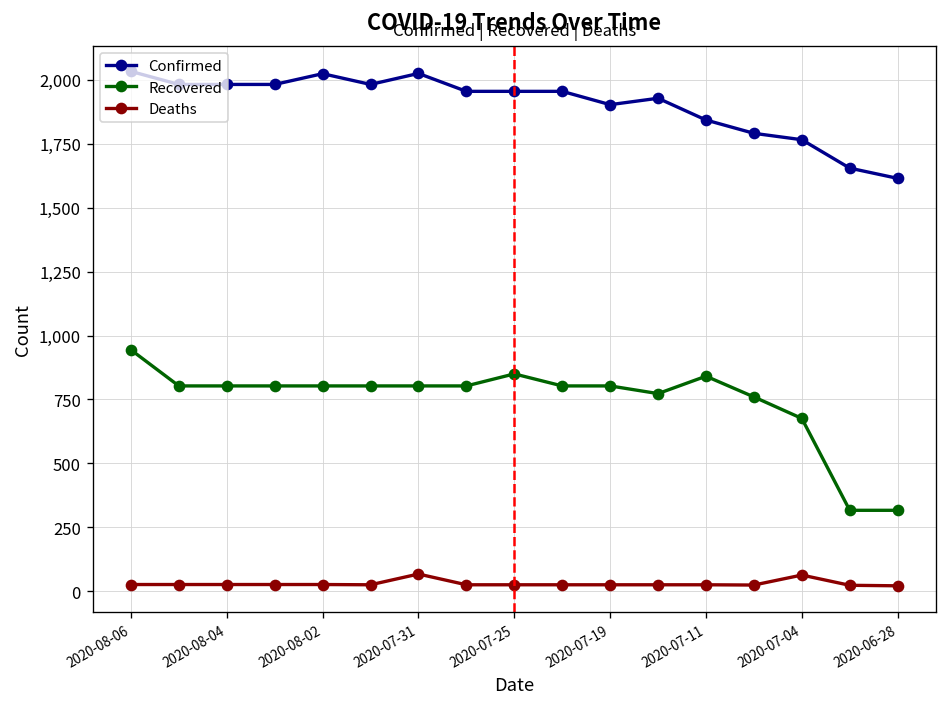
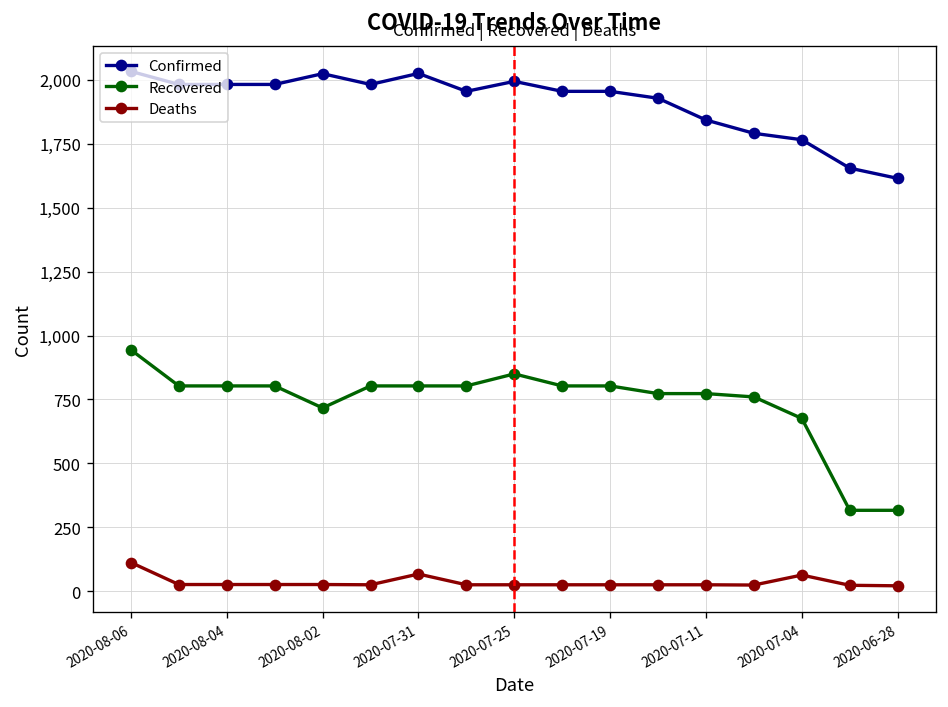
Deaths, 2020-08-06: 30 -> 110
Recovered, 2020-08-02: 800 -> 720
Confirmed, 2020-07-25: 1,950 -> 1,990
Confirmed, 2020-07-19: 1,900 -> 1,950
Recovered, 2020-07-11: 840 -> 770
